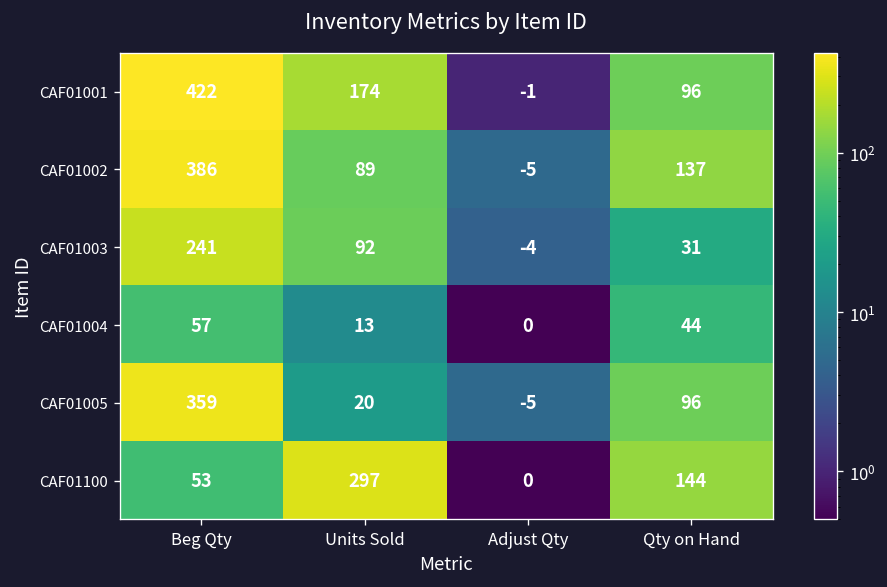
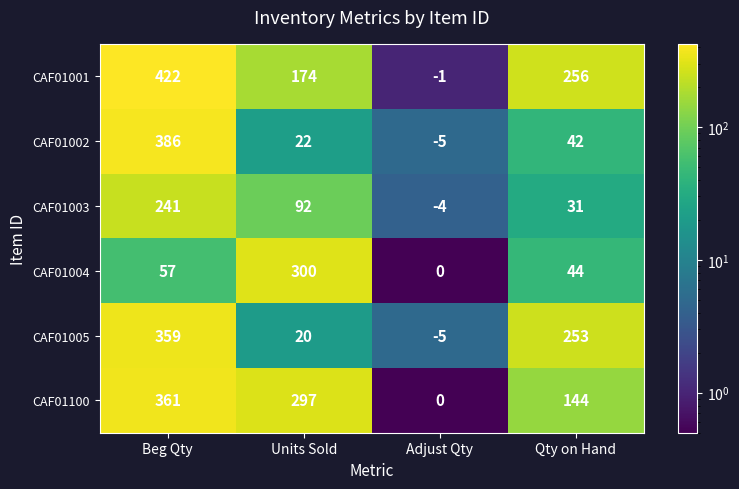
CAF01001, Qty on Hand: 96 -> 256
CAF01002, Units Sold: 89 -> 22
CAF01002, Qty on Hand: 137 -> 42
CAF01004, Units Sold: 13 -> 300
CAF01005, Qty on Hand: 96 -> 253
CAF01100, Beg Qty: 53 -> 361
